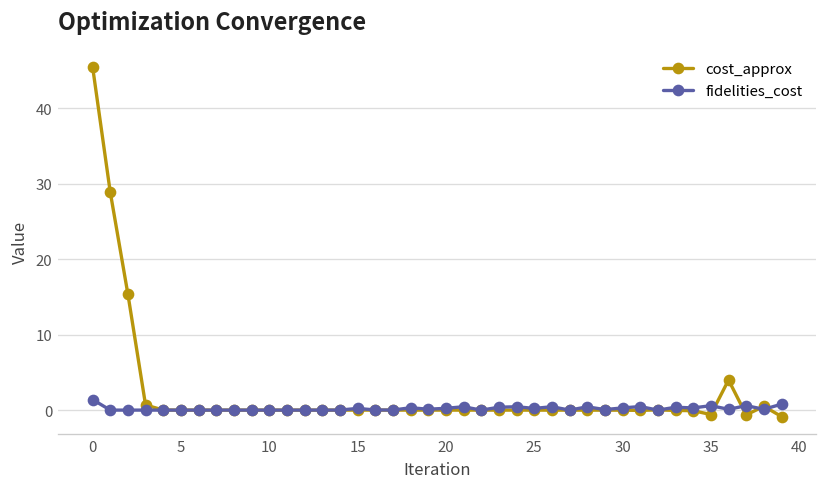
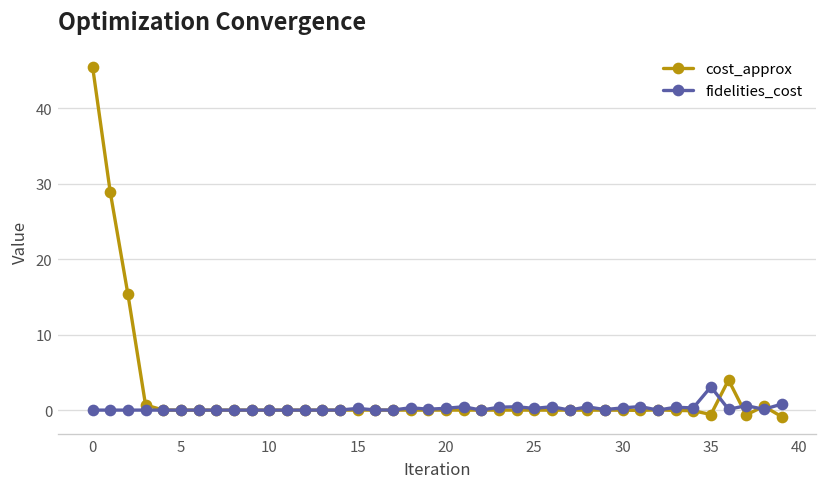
fidelities_cost, 0: 1 -> 0
fidelities_cost, 35: 1 -> 3
